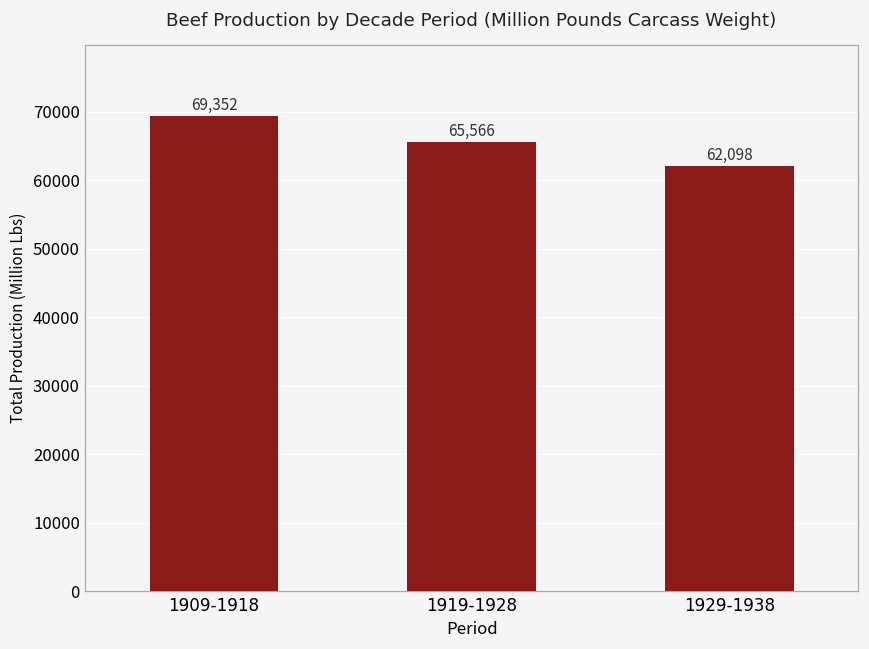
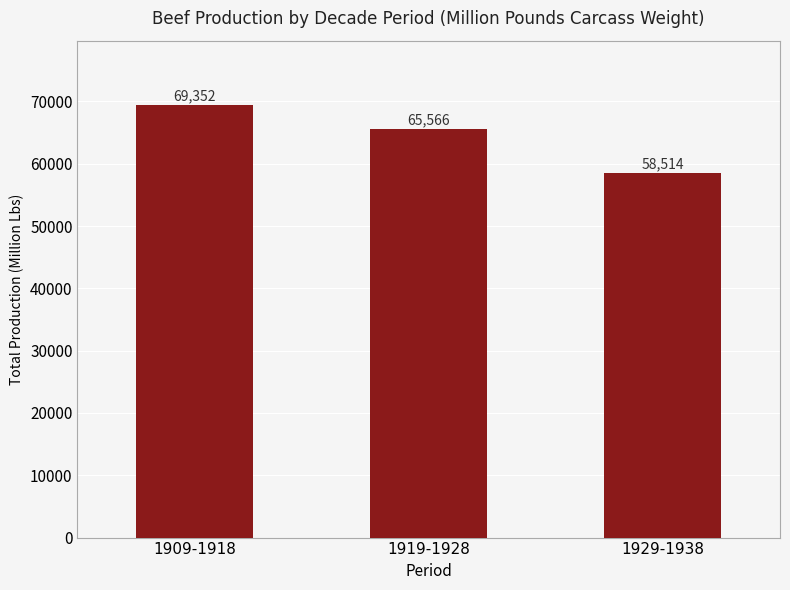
1929-1938: 62,098 -> 58,514
